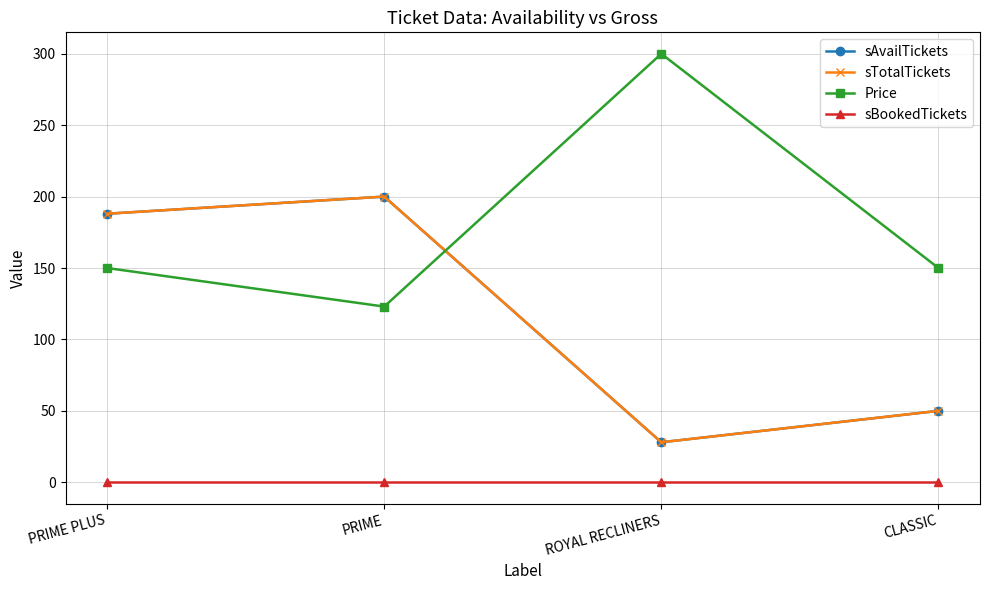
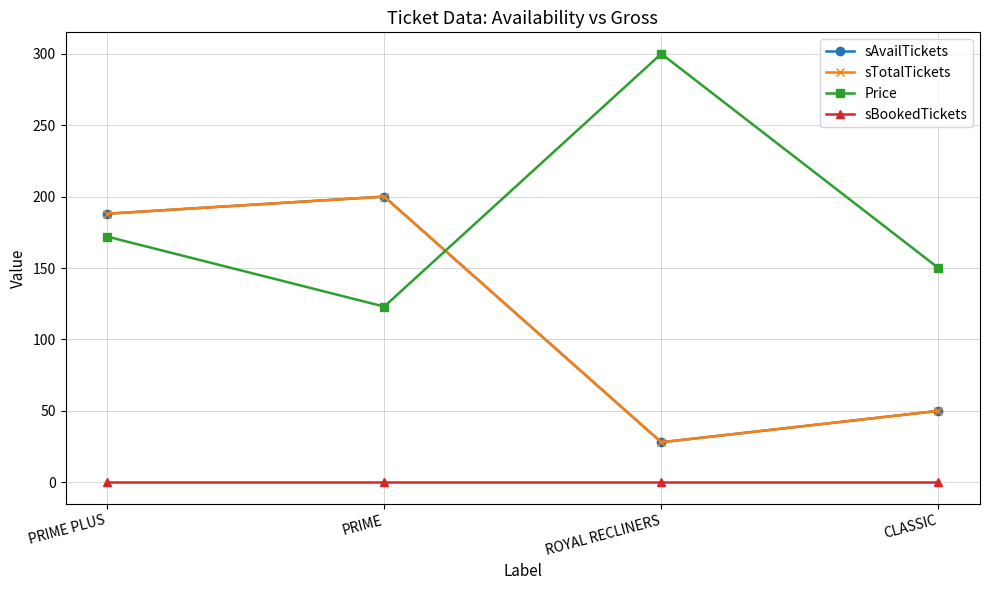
Price, PRIME PLUS: 150 -> 172
